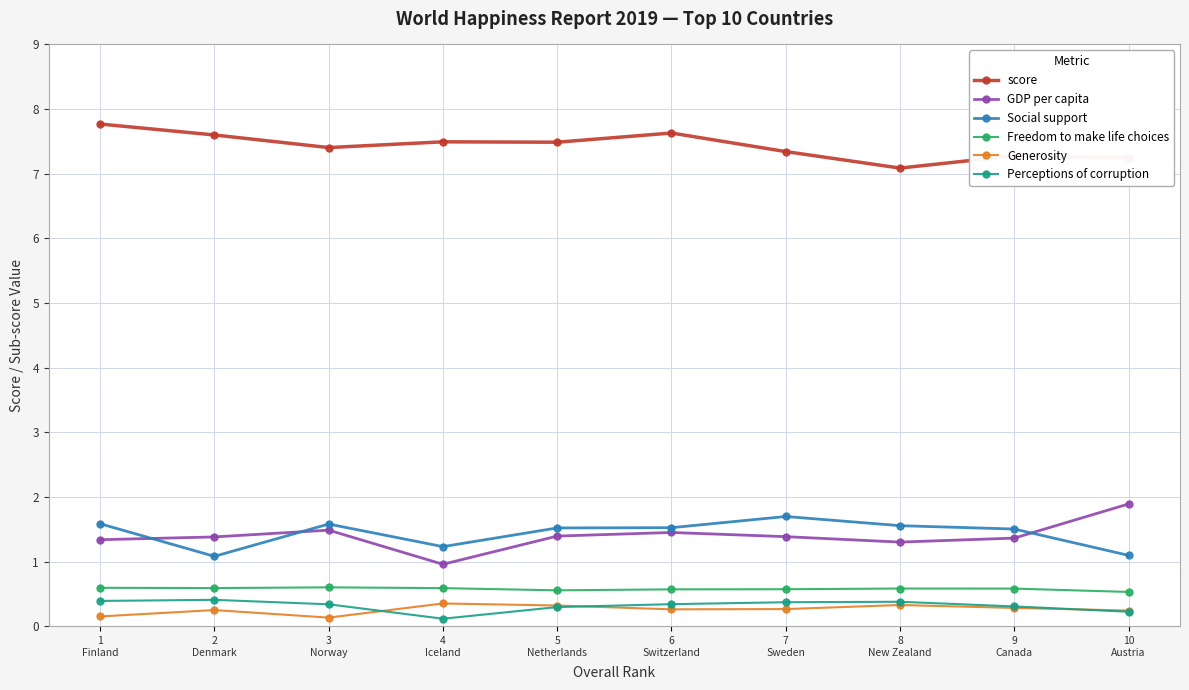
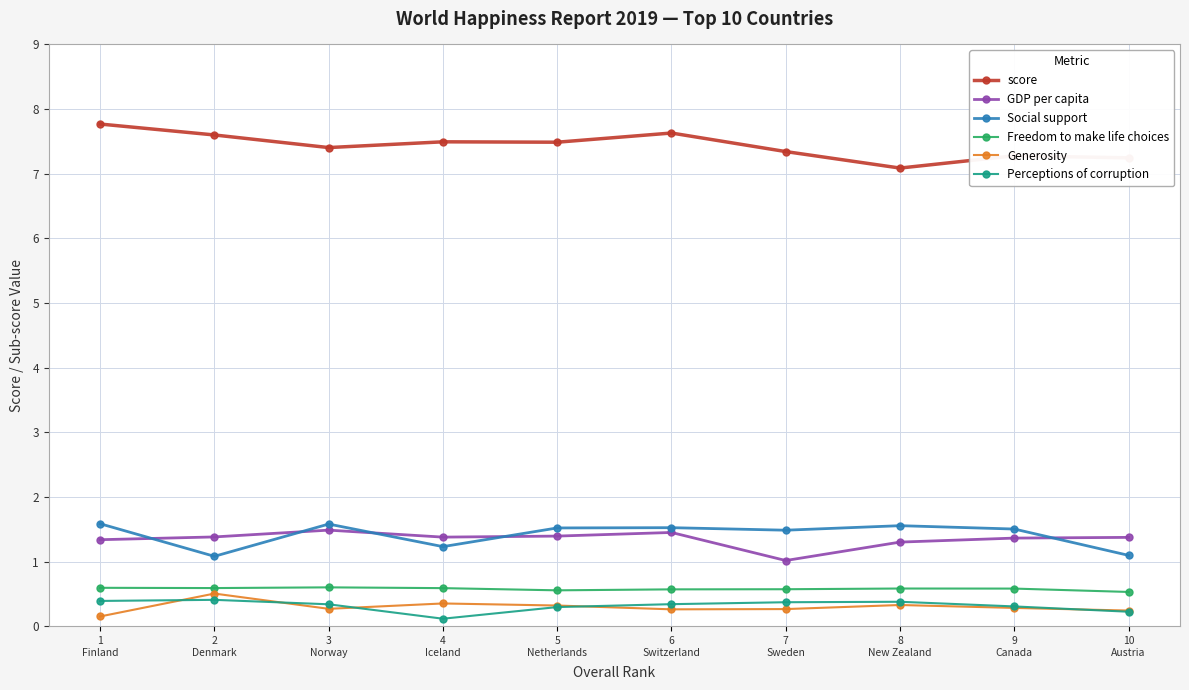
Generosity, 2 Denmark: 0.3 -> 0.5
Generosity, 3 Norway: 0.1 -> 0.3
GDP per capita, 4 Iceland: 1.0 -> 1.4
GDP per capita, 7 Sweden: 1.4 -> 1.0
Social support, 7 Sweden: 1.7 -> 1.5
GDP per capita, 10 Austria: 1.9 -> 1.4
